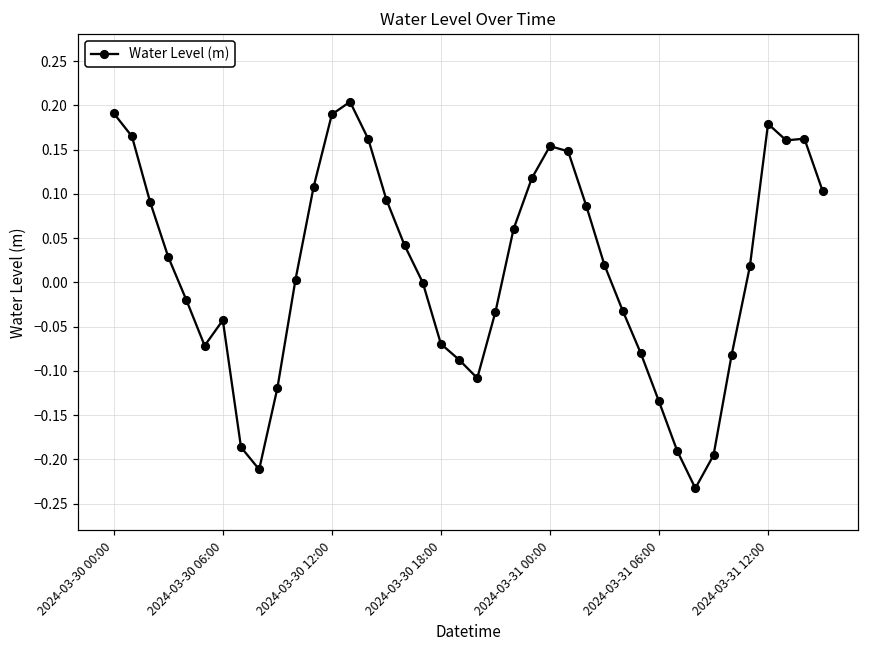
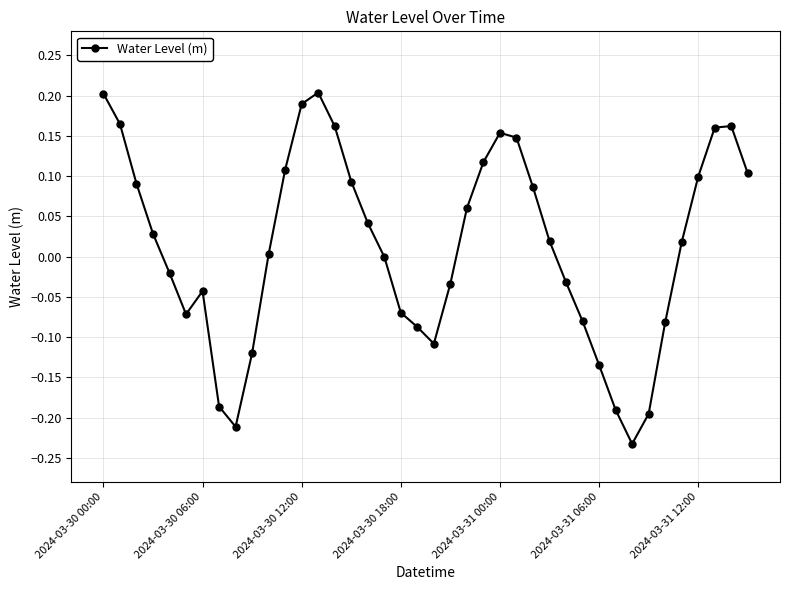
2024-03-30 00:00: 0.19 -> 0.20
2024-03-31 12:00: 0.18 -> 0.10
